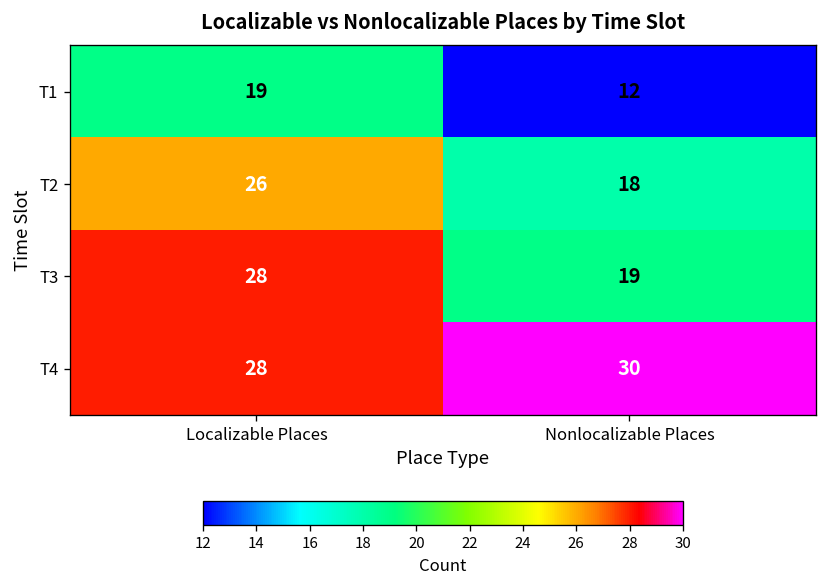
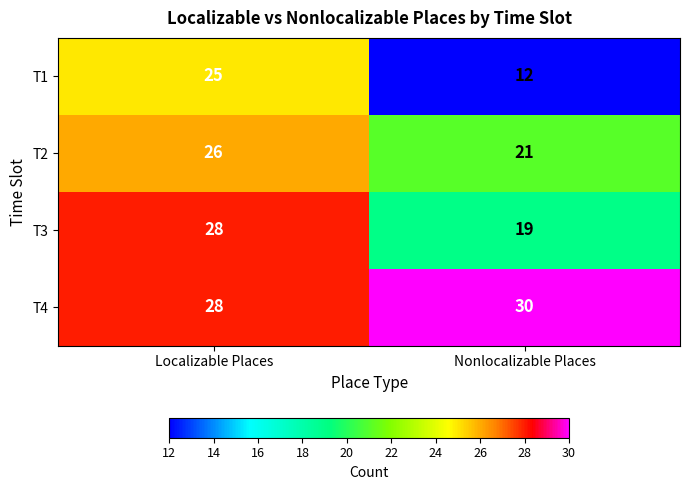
T1, Localizable Places: 19 -> 25
T2, Nonlocalizable Places: 18 -> 21
